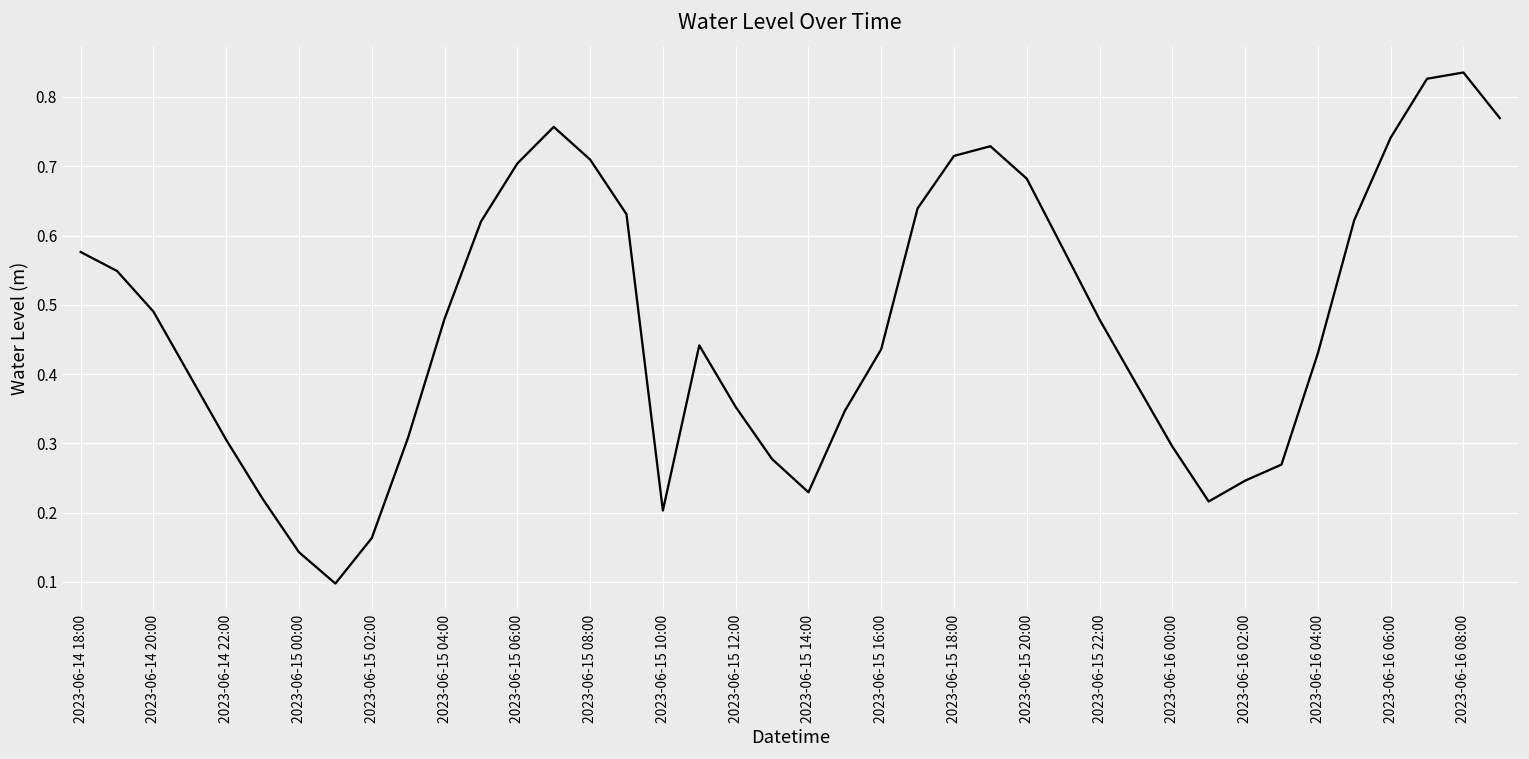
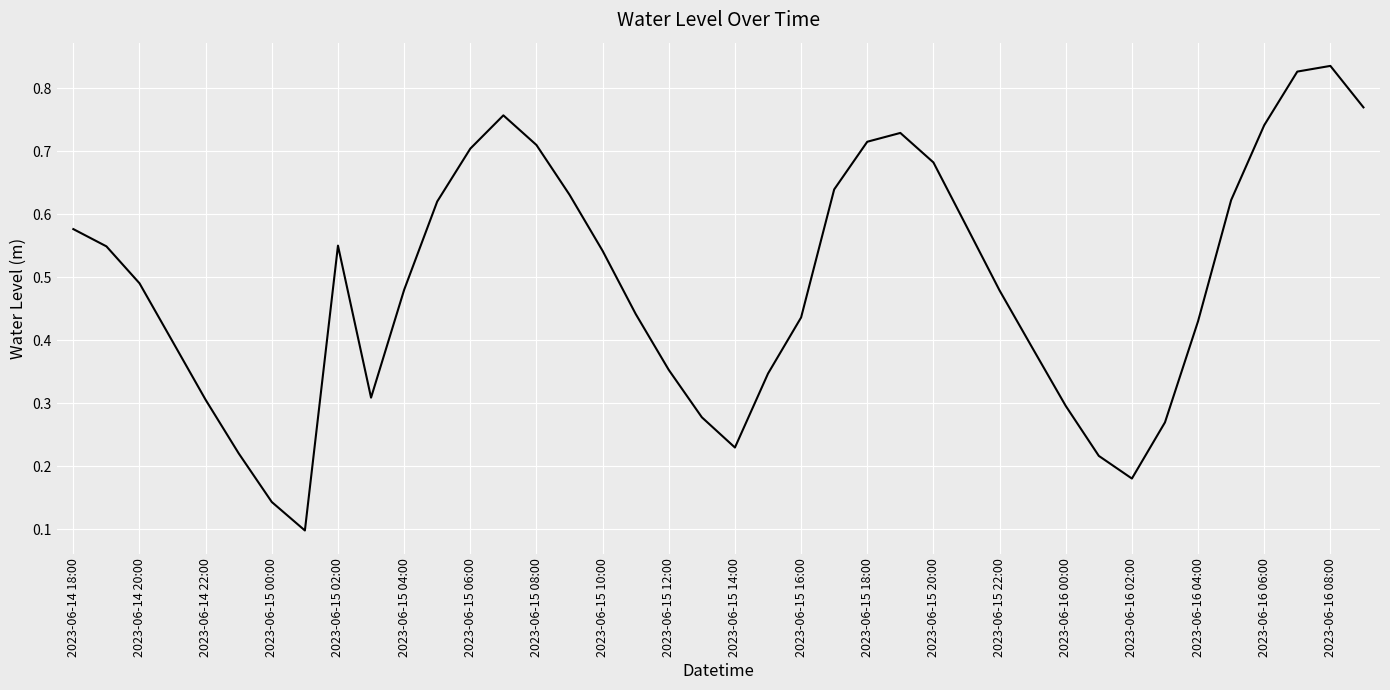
2023-06-15 02:00: 0.16 -> 0.55
2023-06-15 10:00: 0.20 -> 0.54
2023-06-16 02:00: 0.25 -> 0.18
